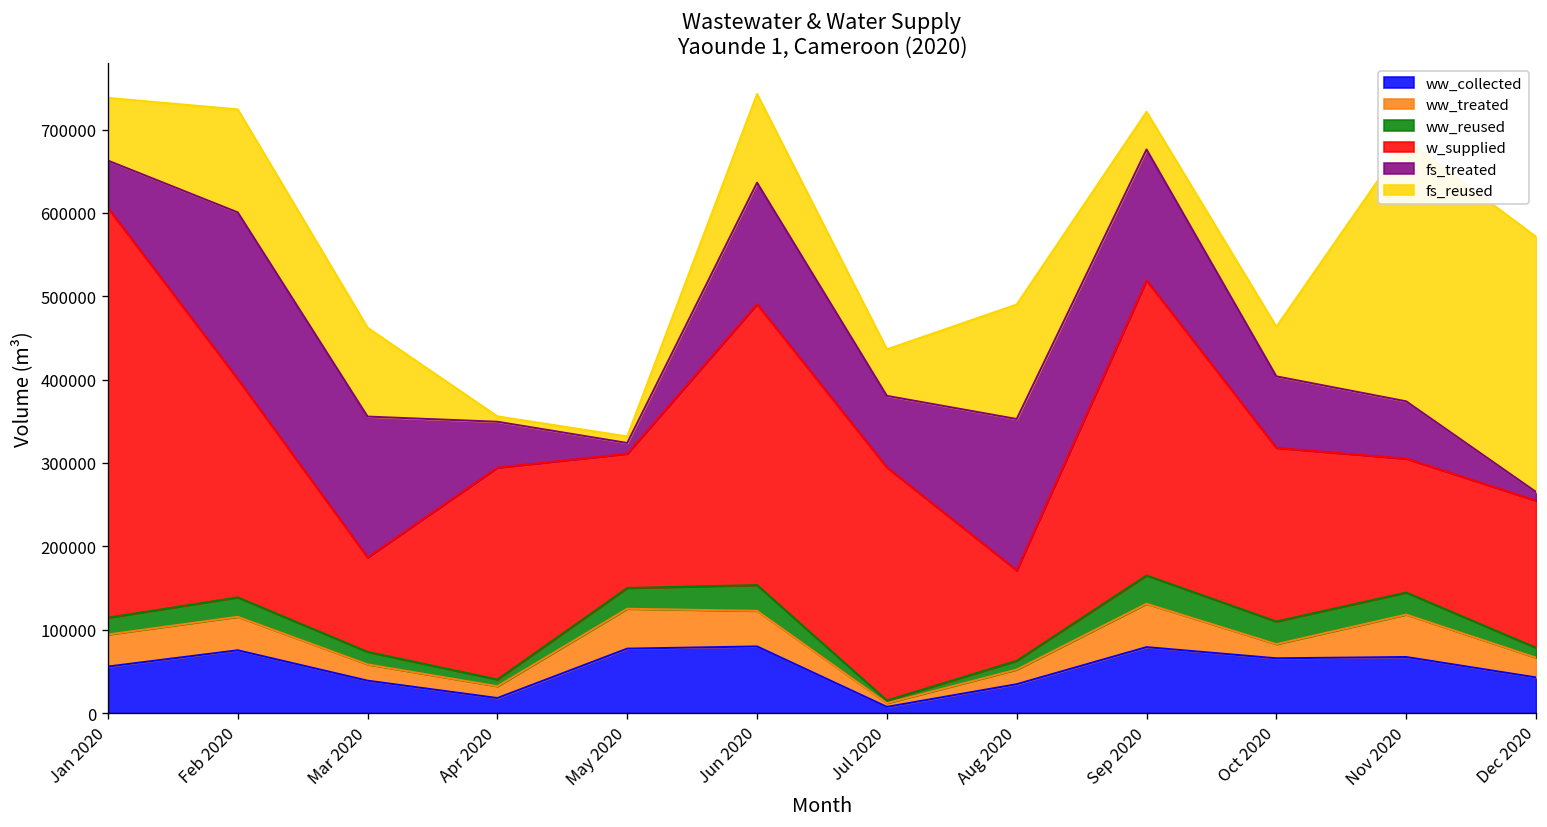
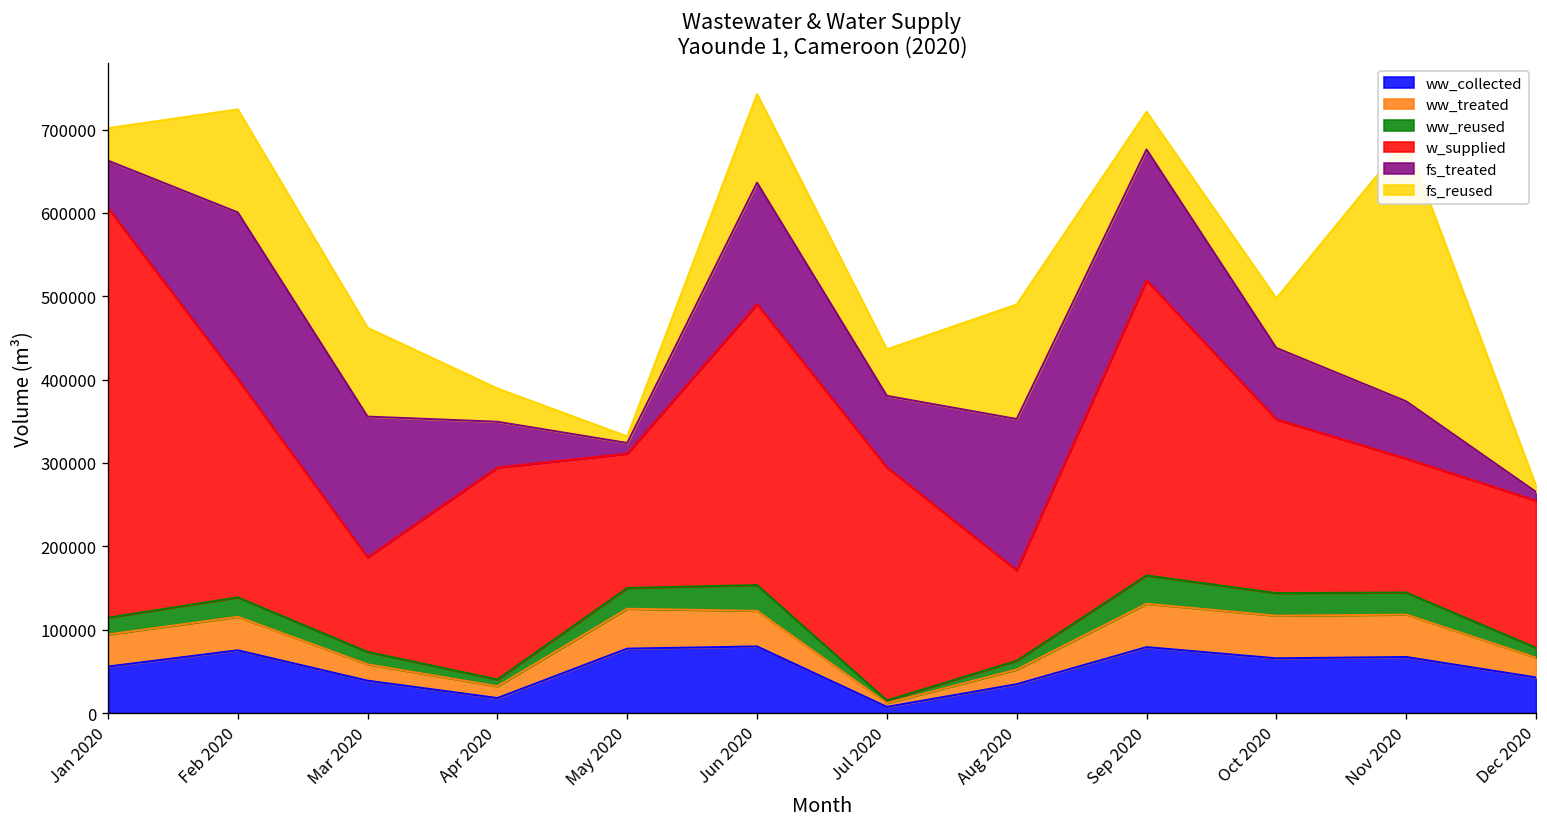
fs_reused, Jan 2020: 80000 -> 40000
fs_reused, Apr 2020: 10000 -> 40000
ww_treated, Oct 2020: 20000 -> 50000
fs_reused, Dec 2020: 310000 -> 10000
